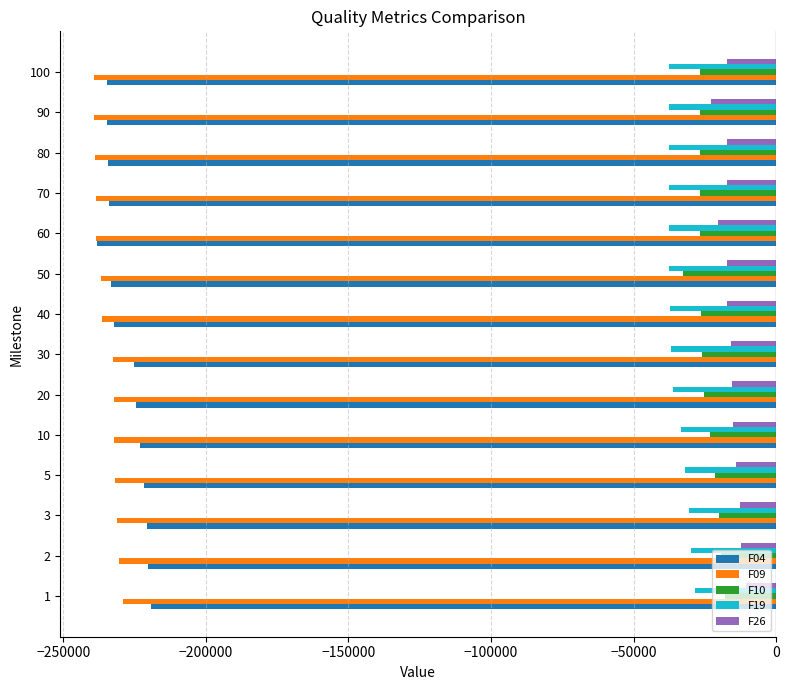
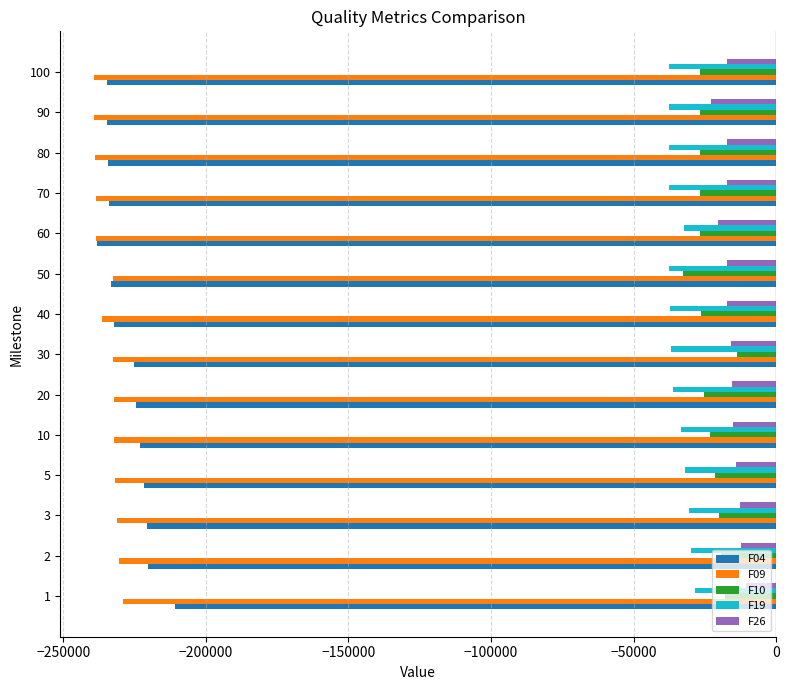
F19, 60: -38000 -> -32000
F09, 50: -237000 -> -233000
F10, 30: -26000 -> -14000
F04, 1: -219000 -> -211000
